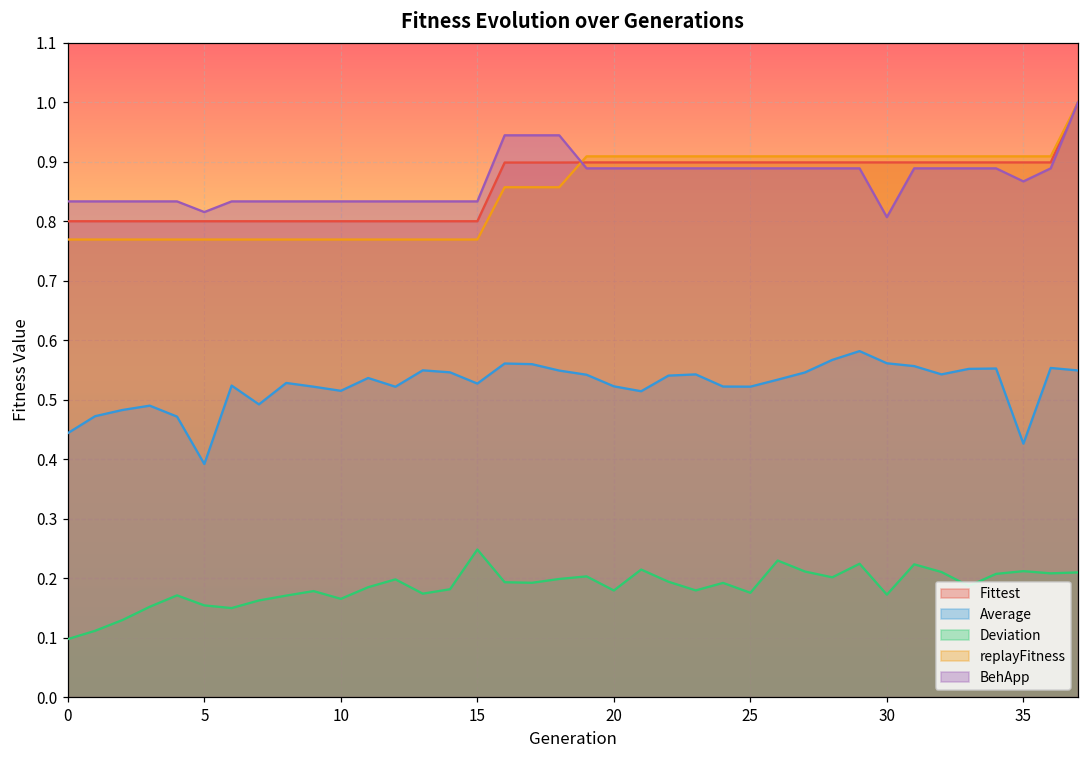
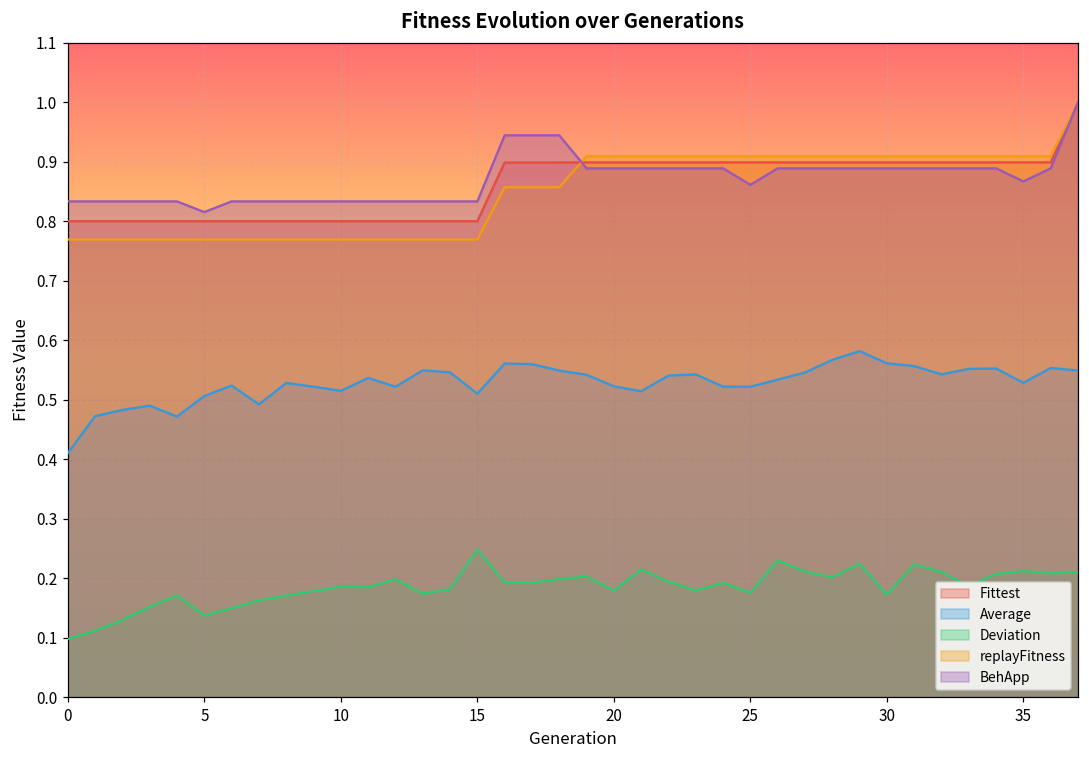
Average, 0: 0.44 -> 0.41
Average, 5: 0.39 -> 0.51
Deviation, 5: 0.15 -> 0.14
Deviation, 10: 0.17 -> 0.19
Average, 15: 0.53 -> 0.51
BehApp, 25: 0.89 -> 0.86
BehApp, 30: 0.81 -> 0.89
Average, 35: 0.43 -> 0.53
